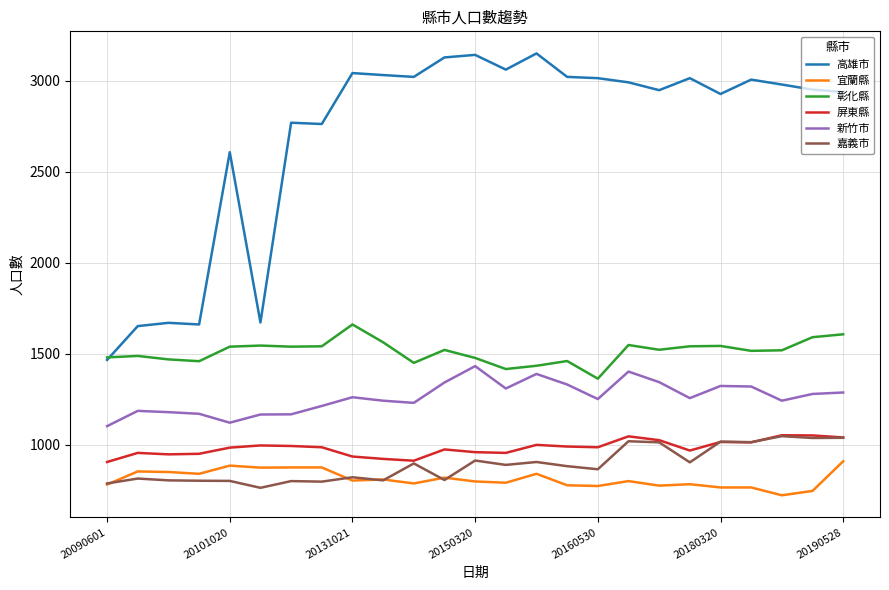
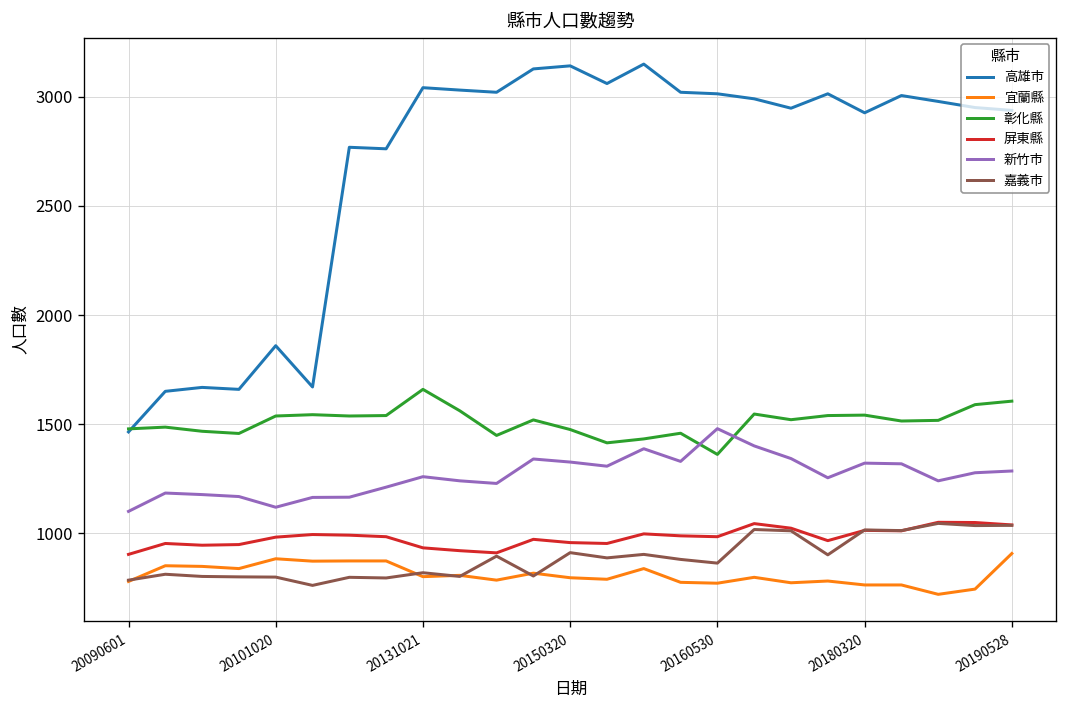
高雄市, 20101020: 2610 -> 1860
新竹市, 20150320: 1430 -> 1330
新竹市, 20160530: 1250 -> 1480
